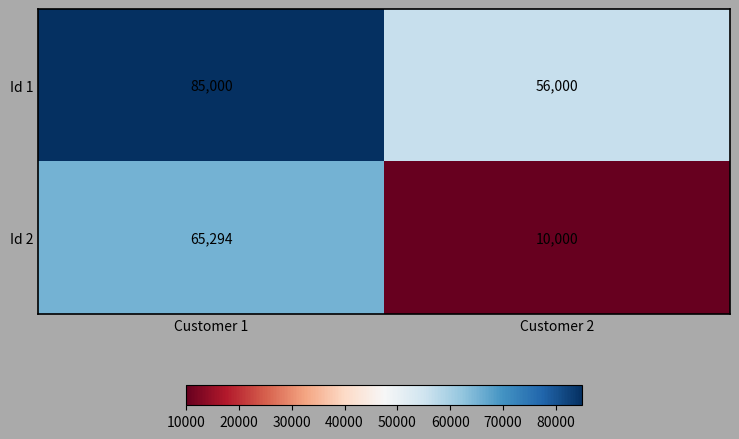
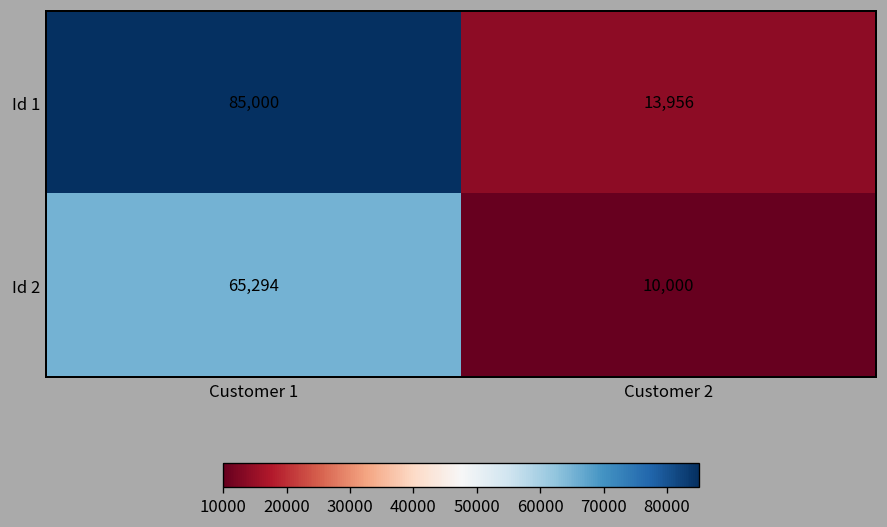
Id 1, Customer 2: 56,000 -> 13,956
